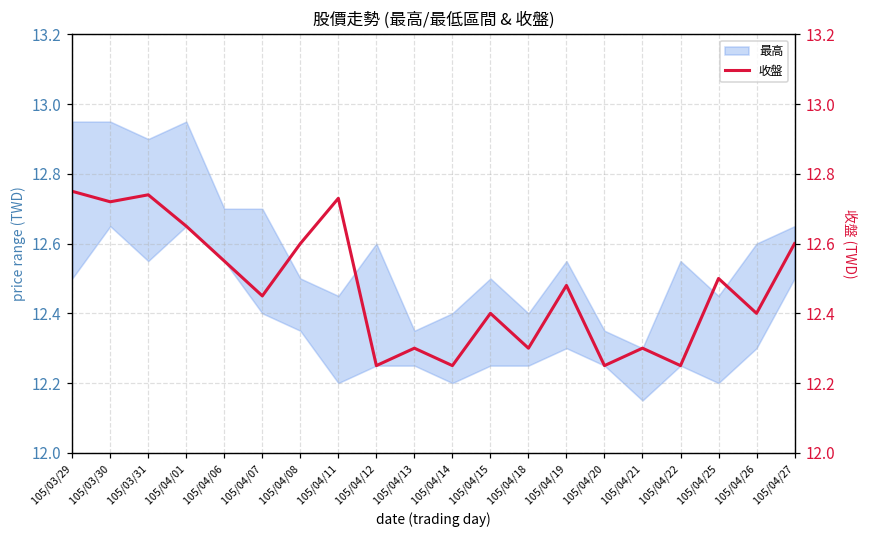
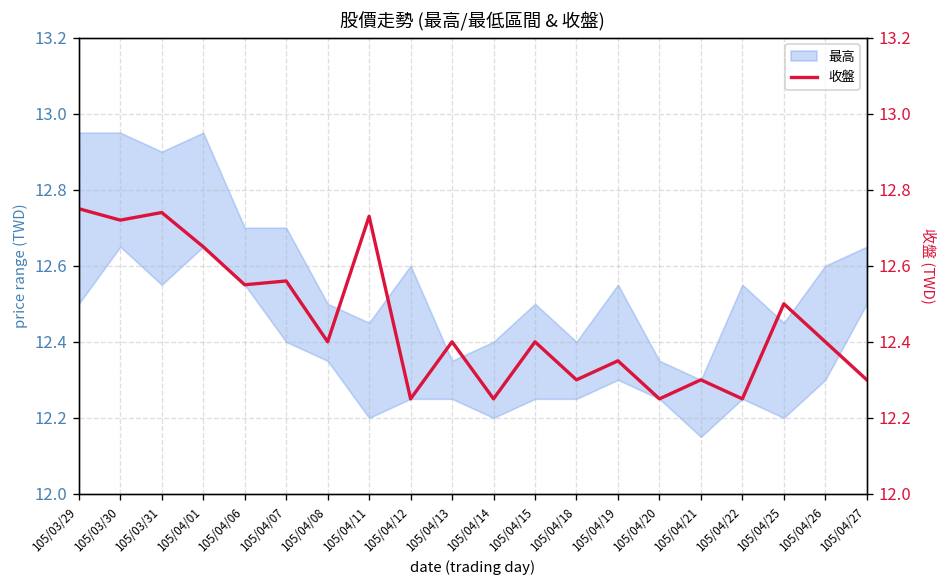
收盤, 105/04/07: 12.45 -> 12.56
收盤, 105/04/08: 12.6 -> 12.4
收盤, 105/04/13: 12.3 -> 12.4
收盤, 105/04/19: 12.48 -> 12.35
收盤, 105/04/27: 12.6 -> 12.3
